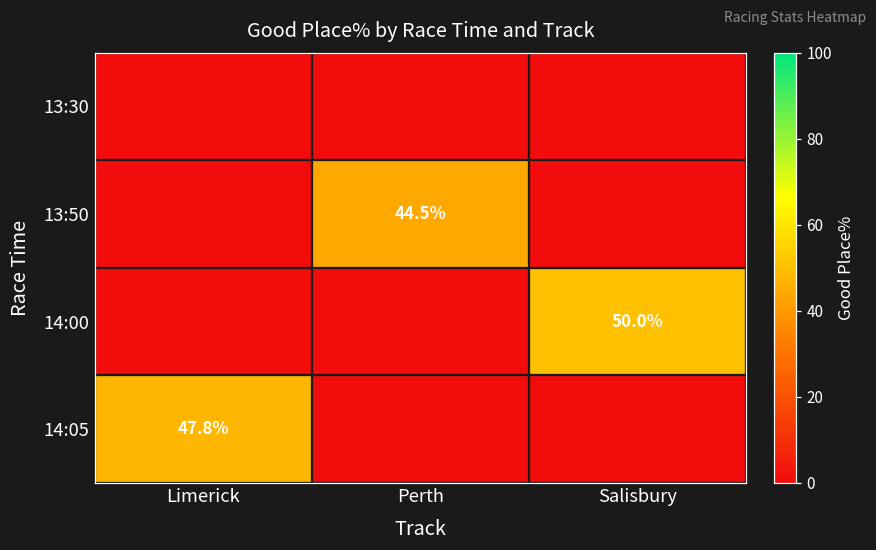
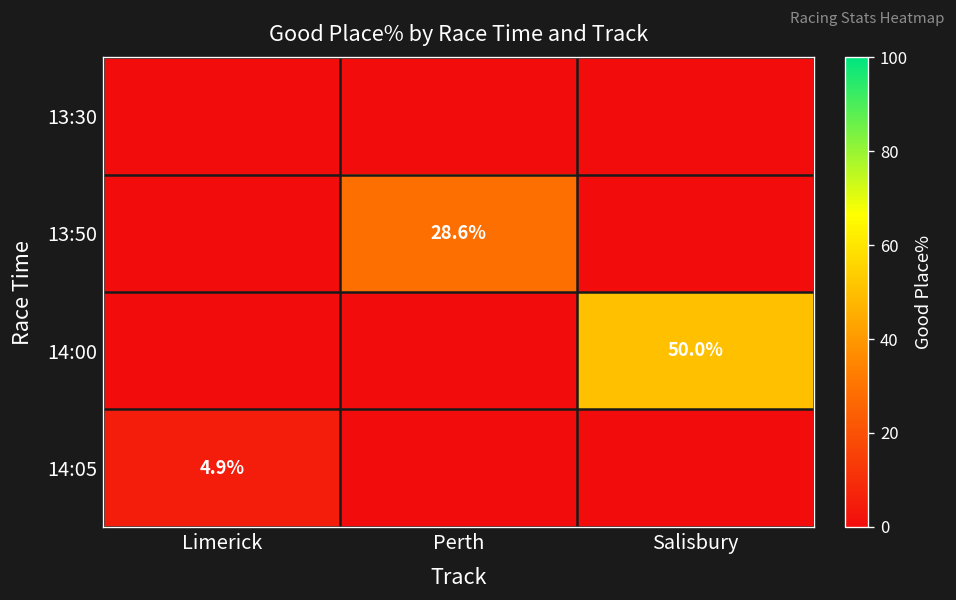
13:50, Perth: 44.5% -> 28.6%
14:05, Limerick: 47.8% -> 4.9%
